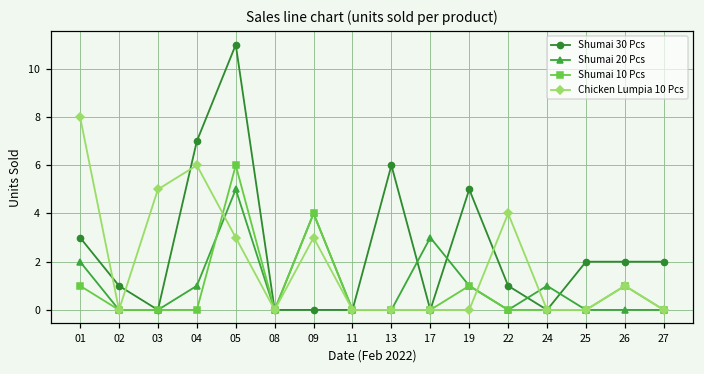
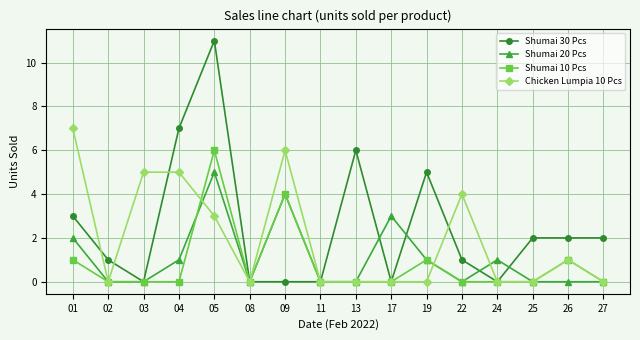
Chicken Lumpia 10 Pcs, 01: 8 -> 7
Chicken Lumpia 10 Pcs, 04: 6 -> 5
Chicken Lumpia 10 Pcs, 09: 3 -> 6
